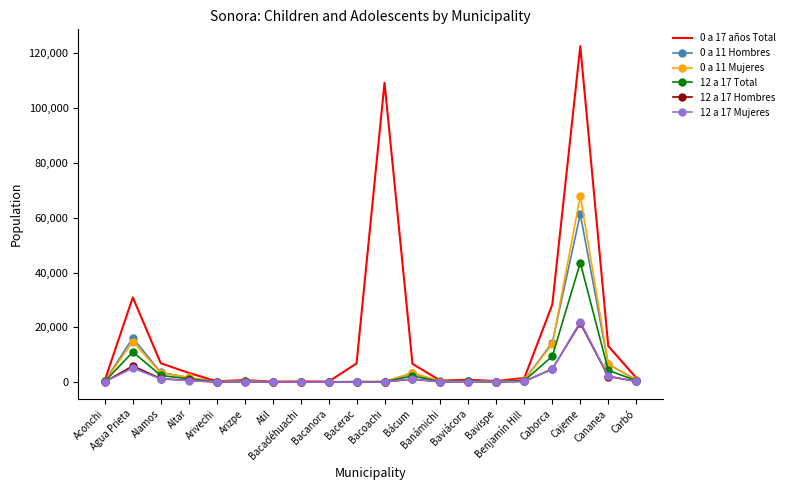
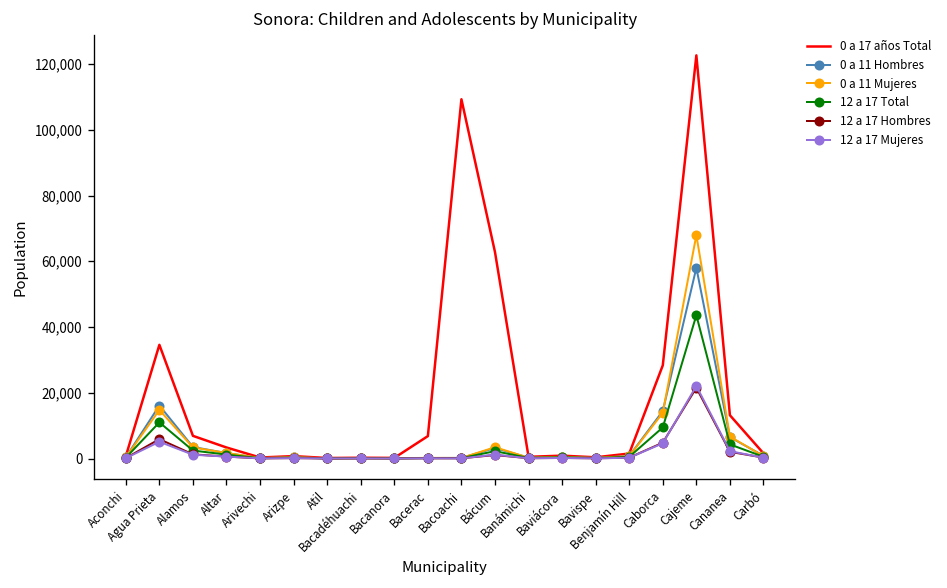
0 a 17 años Total, Agua Prieta: 31,000 -> 35,000
0 a 17 años Total, Bácum: 7,000 -> 63,000
0 a 11 Hombres, Cajeme: 61,000 -> 58,000
